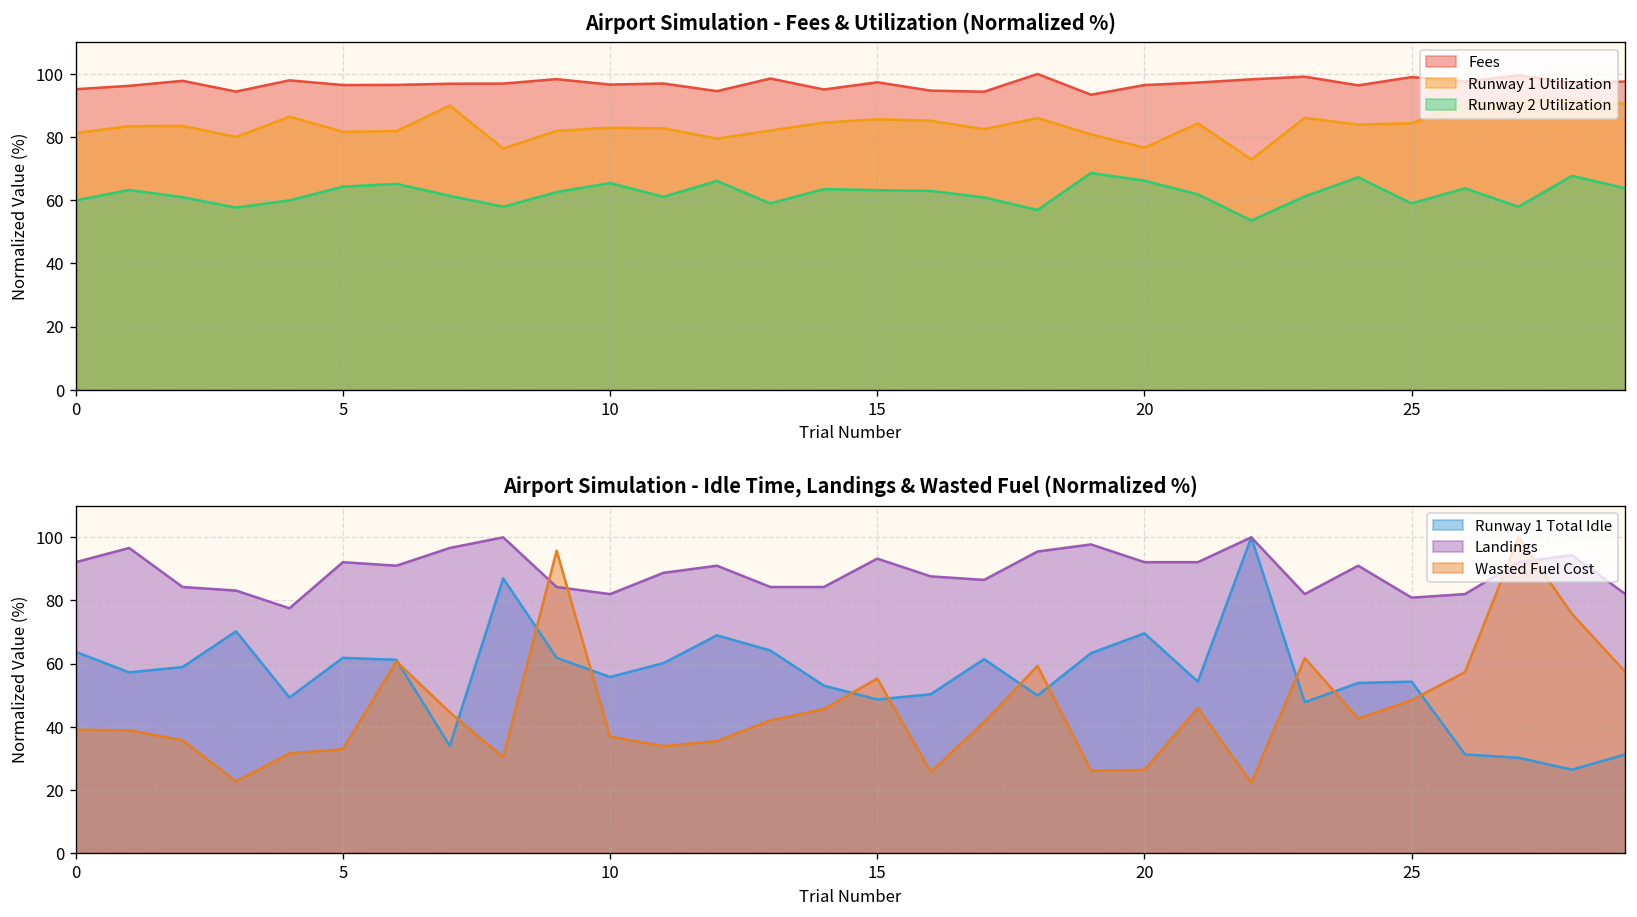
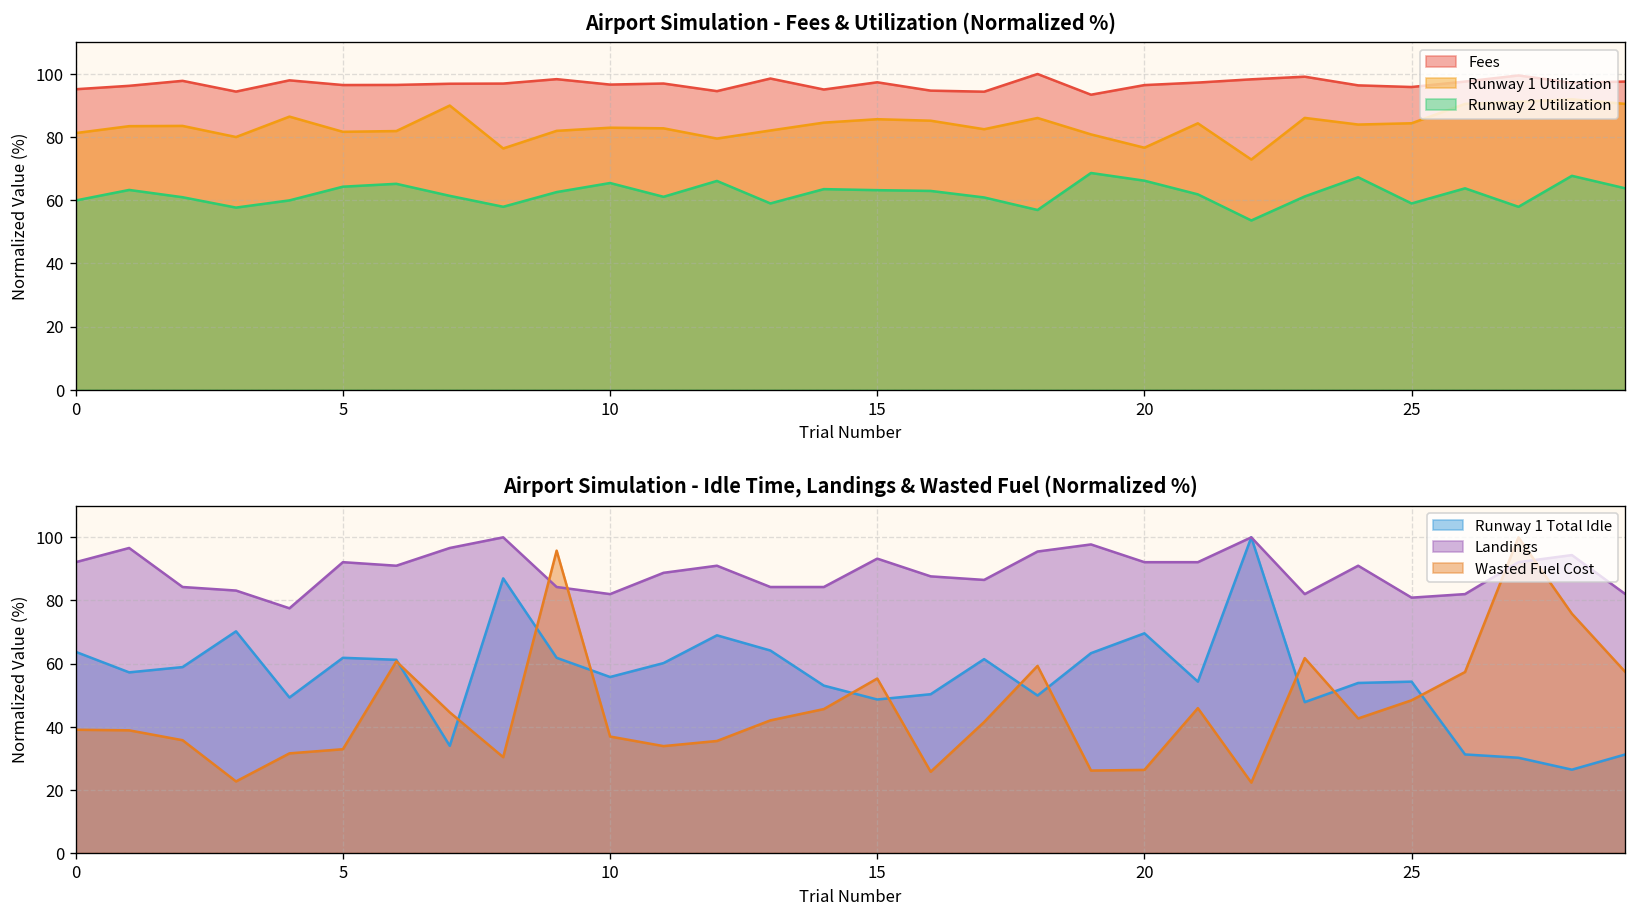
Airport Simulation - Fees & Utilization (Normalized %), Fees, 25: 99 -> 96
